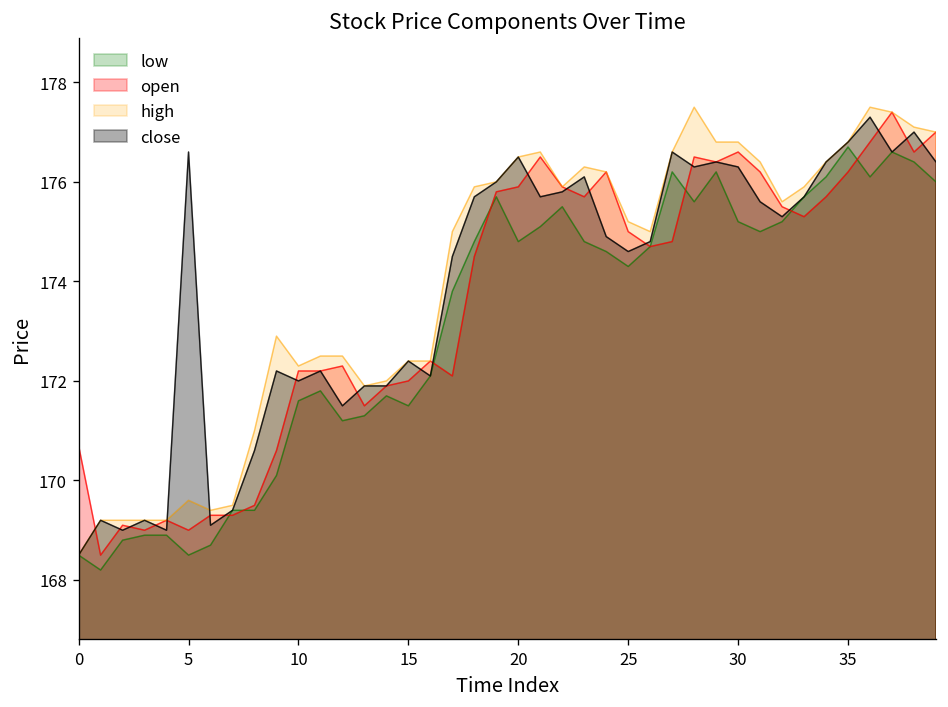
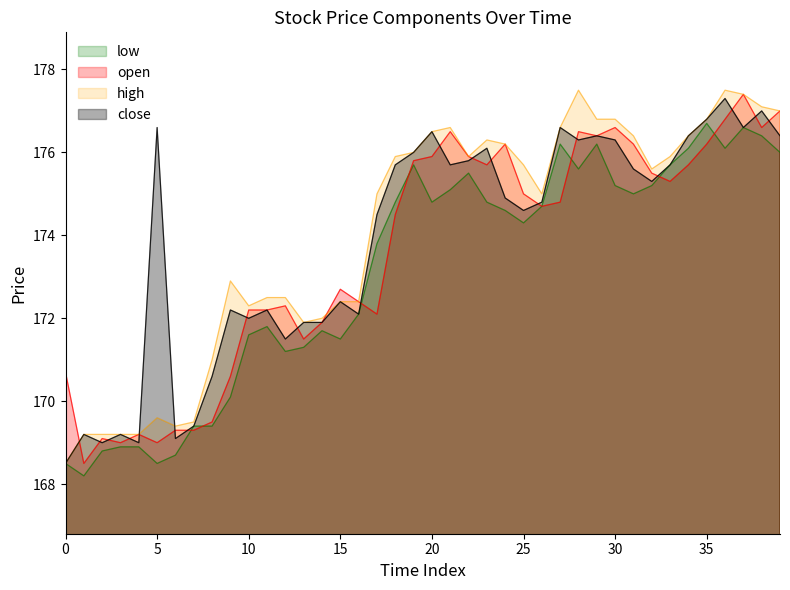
open, 15: 172.0 -> 172.7
high, 25: 175.2 -> 175.7
